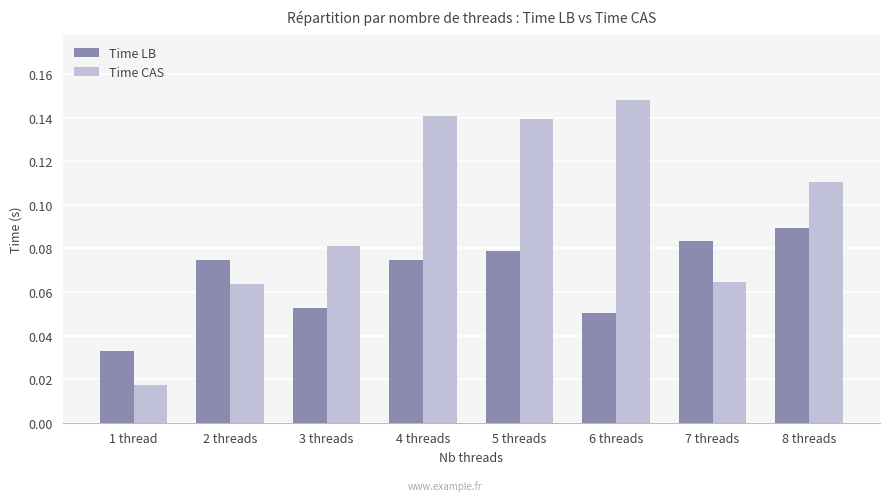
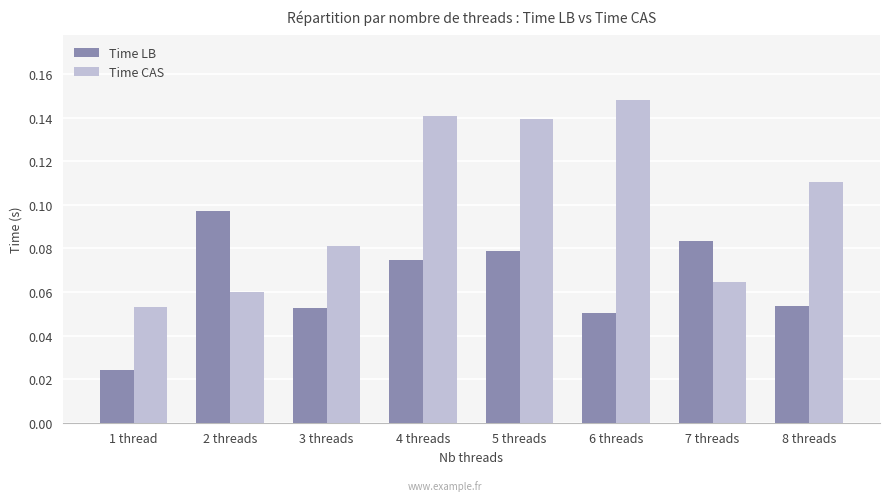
Time LB, 1 thread: 0.033 -> 0.024
Time CAS, 1 thread: 0.017 -> 0.053
Time LB, 2 threads: 0.075 -> 0.097
Time CAS, 2 threads: 0.064 -> 0.060
Time LB, 8 threads: 0.089 -> 0.054
